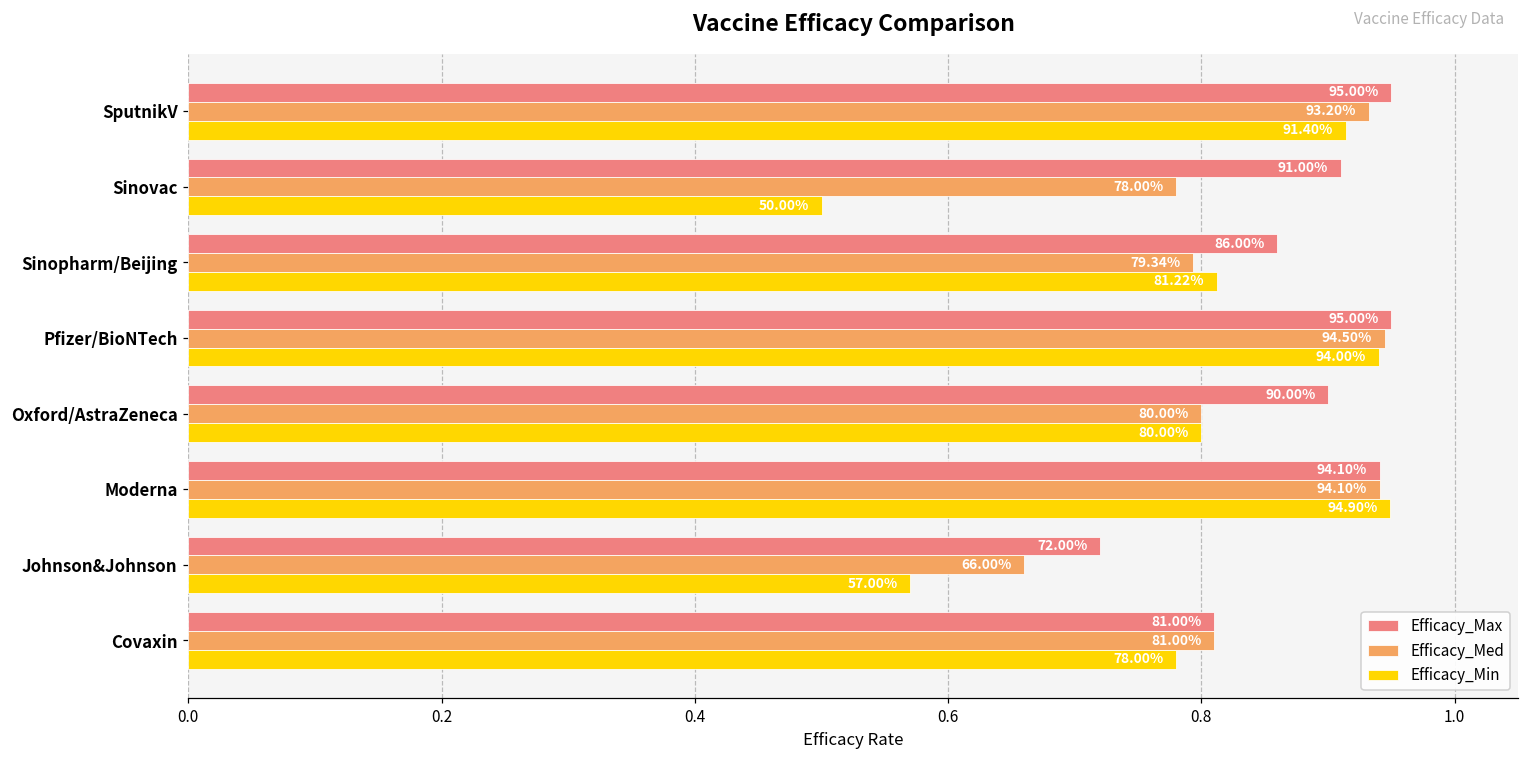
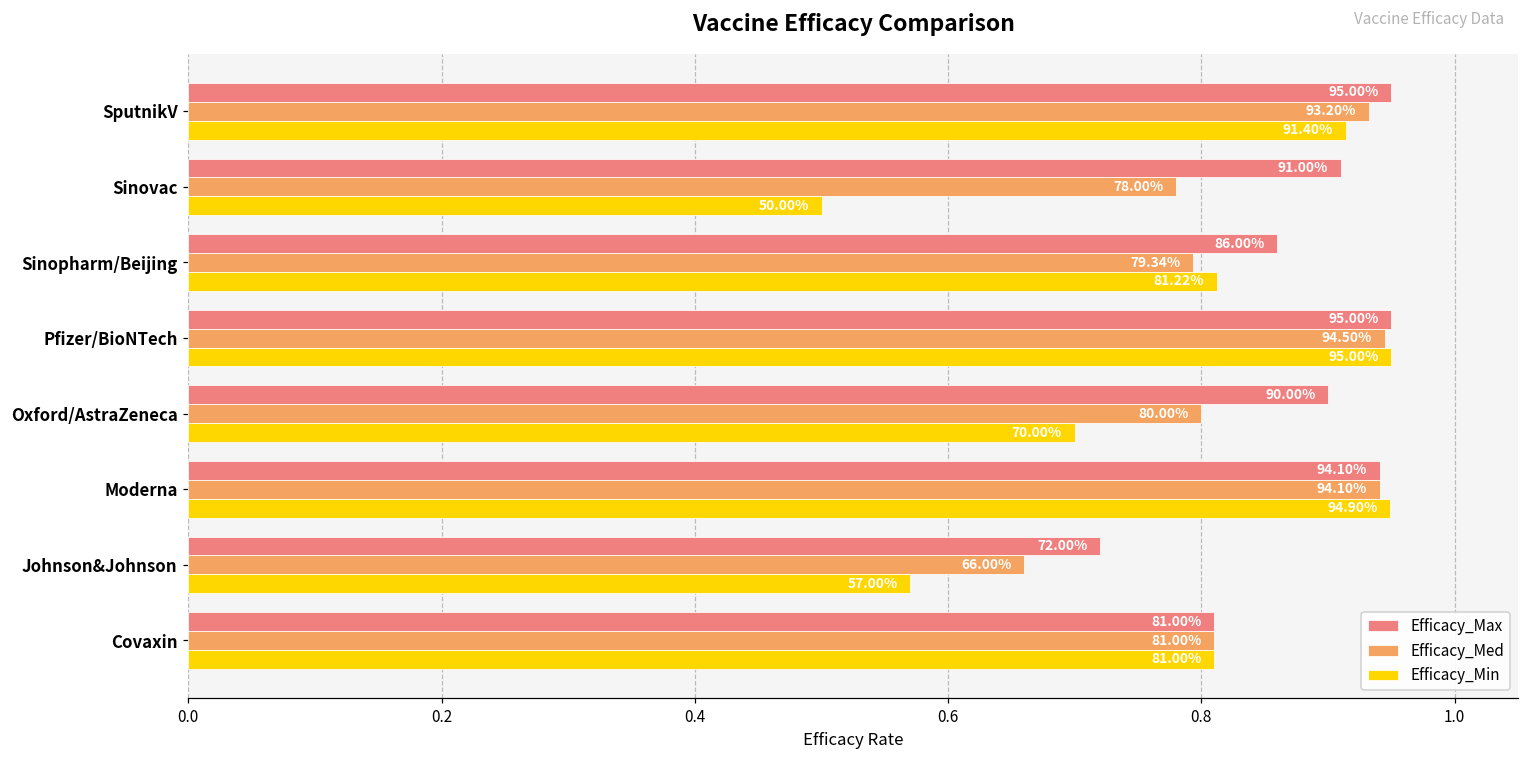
Efficacy_Min, Pfizer/BioNTech: 94.00% -> 95.00%
Efficacy_Min, Oxford/AstraZeneca: 80.00% -> 70.00%
Efficacy_Min, Covaxin: 78.00% -> 81.00%
